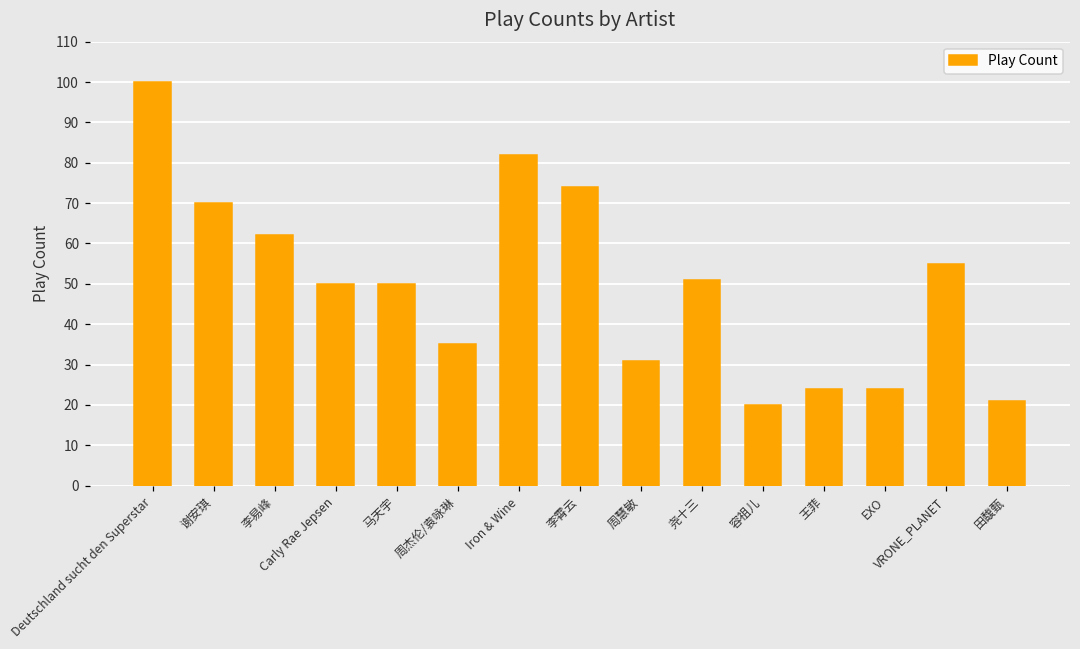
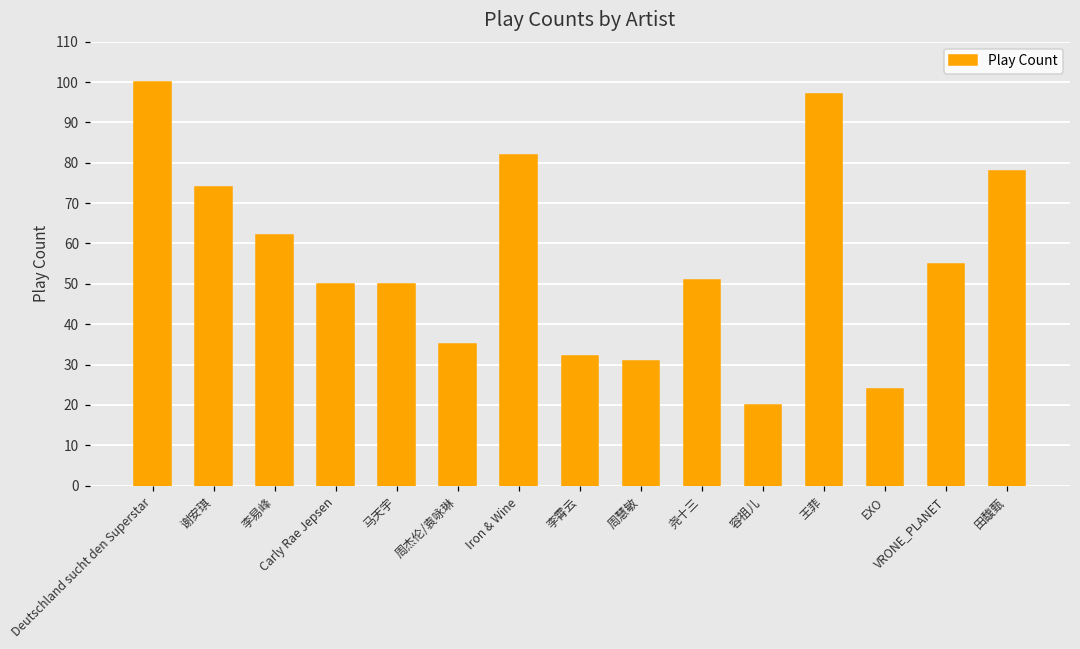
谢安琪: 70 -> 74
李霄云: 74 -> 32
王菲: 24 -> 97
田馥甄: 21 -> 78
